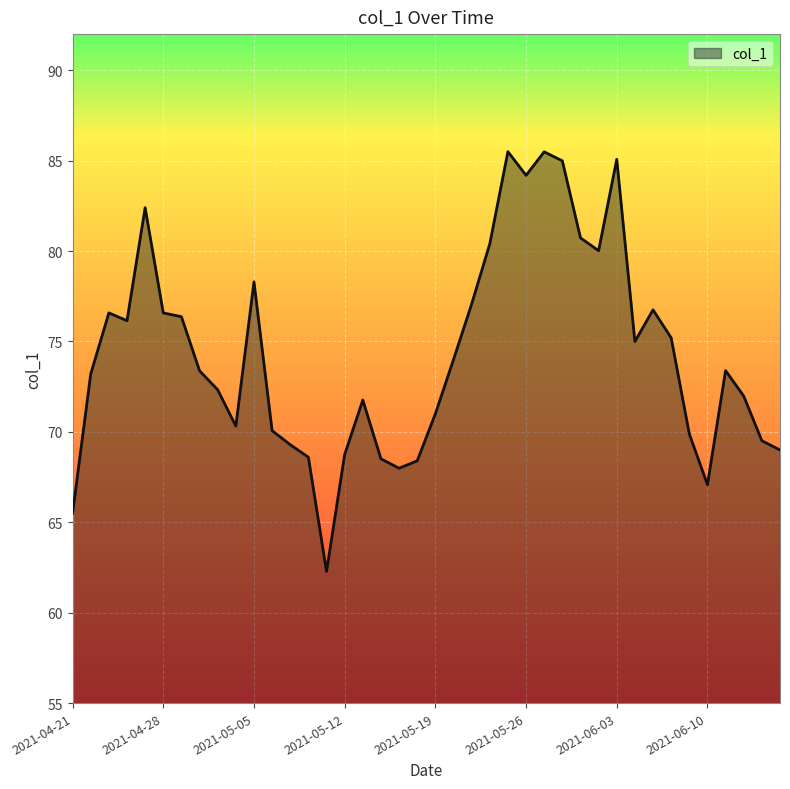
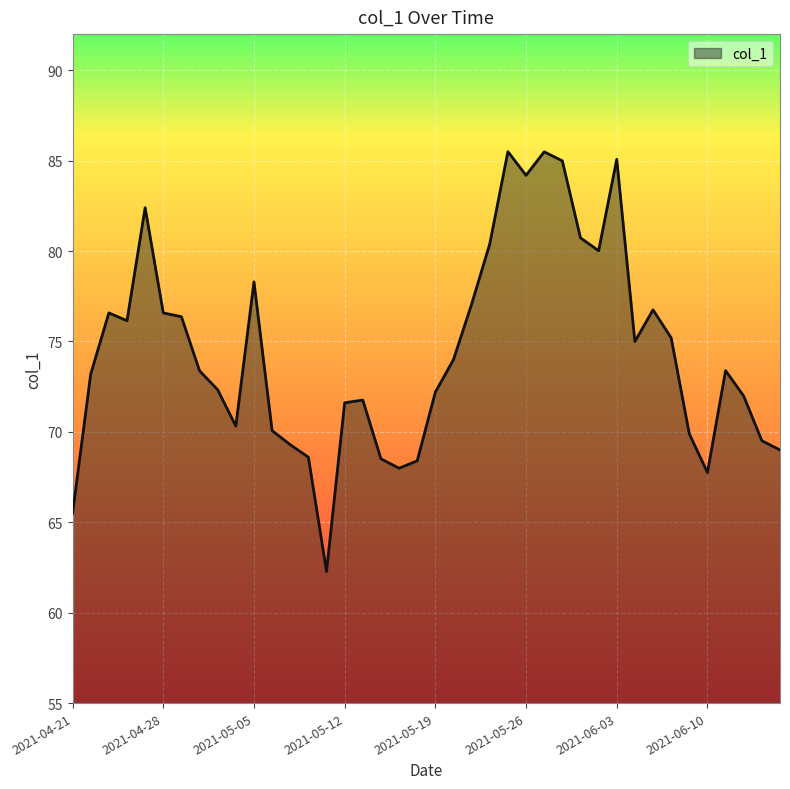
2021-05-12: 68.8 -> 71.6
2021-05-19: 71.0 -> 72.2
2021-06-10: 67.1 -> 67.8
